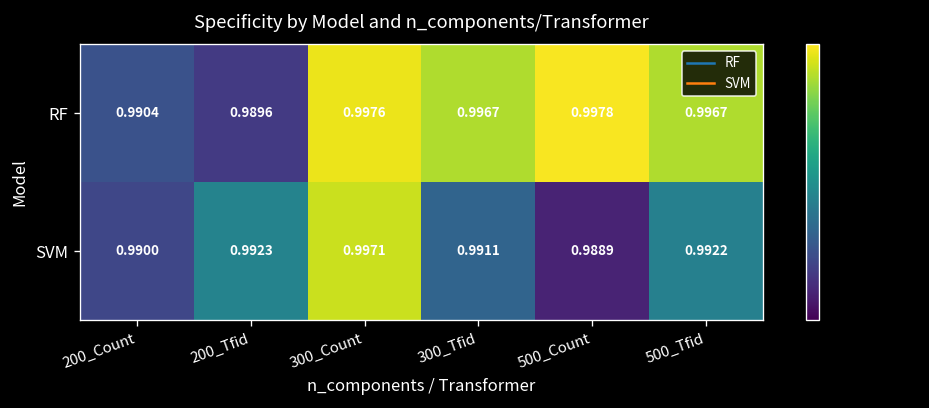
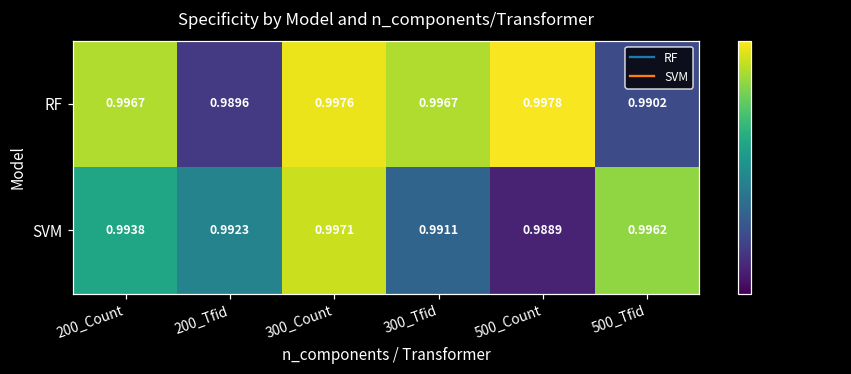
RF, 200_Count: 0.9904 -> 0.9967
RF, 500_Tfid: 0.9967 -> 0.9902
SVM, 200_Count: 0.9900 -> 0.9938
SVM, 500_Tfid: 0.9922 -> 0.9962
